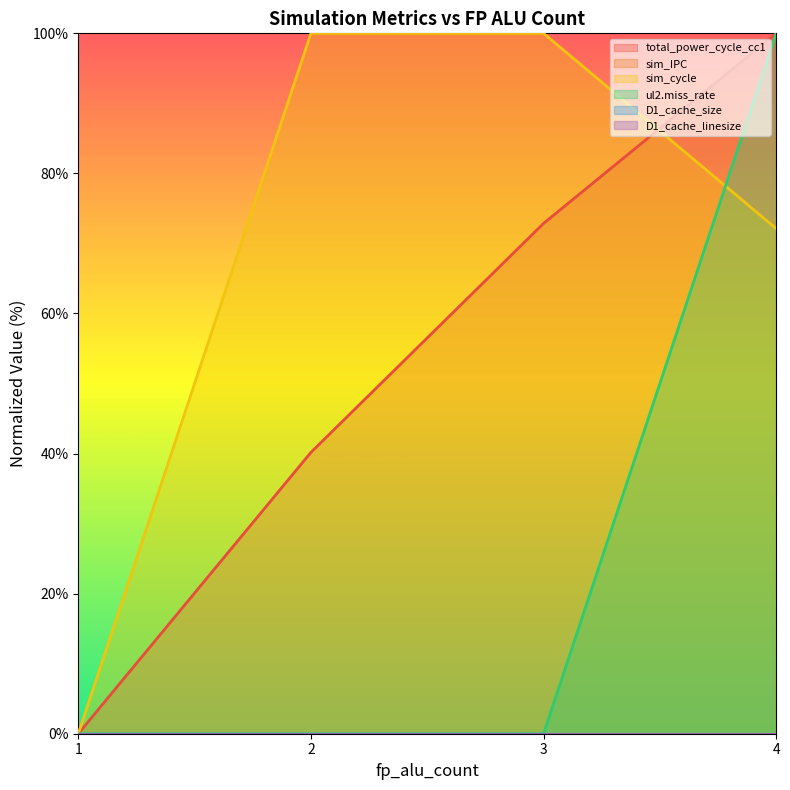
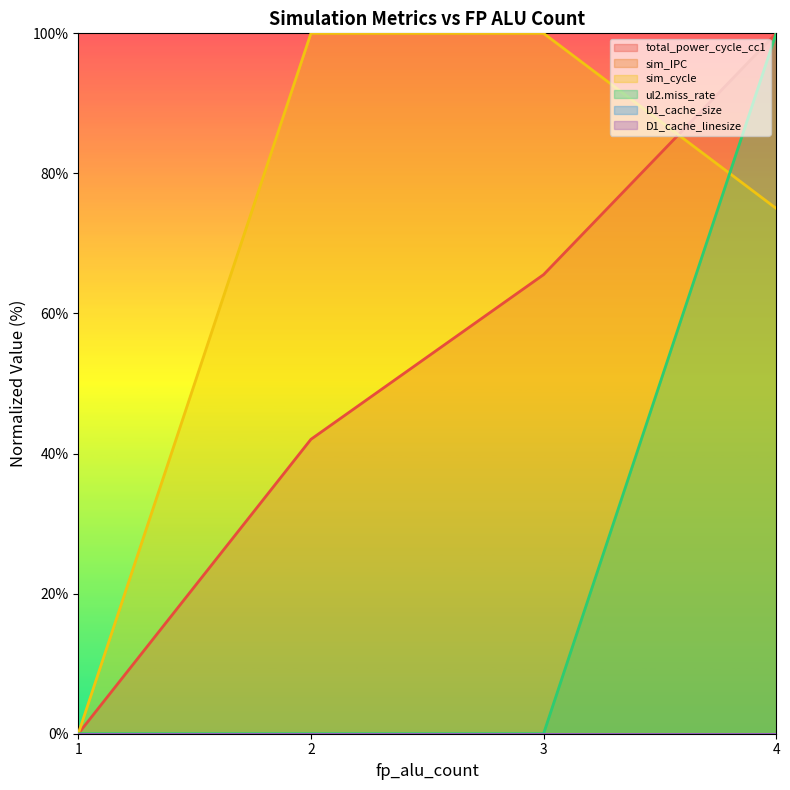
total_power_cycle_cc1, 2: 40% -> 42%
total_power_cycle_cc1, 3: 73% -> 66%
sim_cycle, 4: 72% -> 75%
